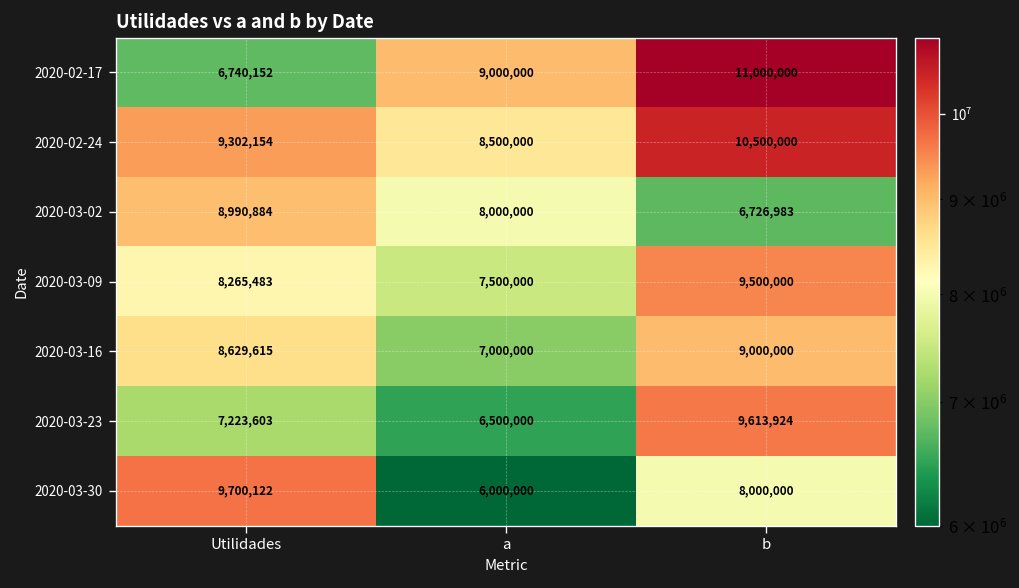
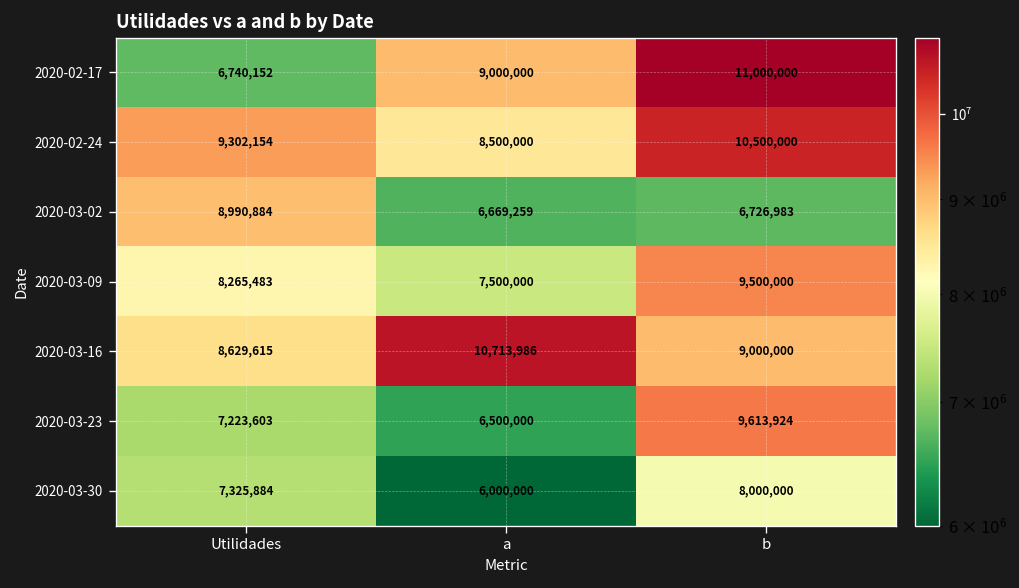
2020-03-02, a: 8,000,000 -> 6,669,259
2020-03-16, a: 7,000,000 -> 10,713,986
2020-03-30, Utilidades: 9,700,122 -> 7,325,884
